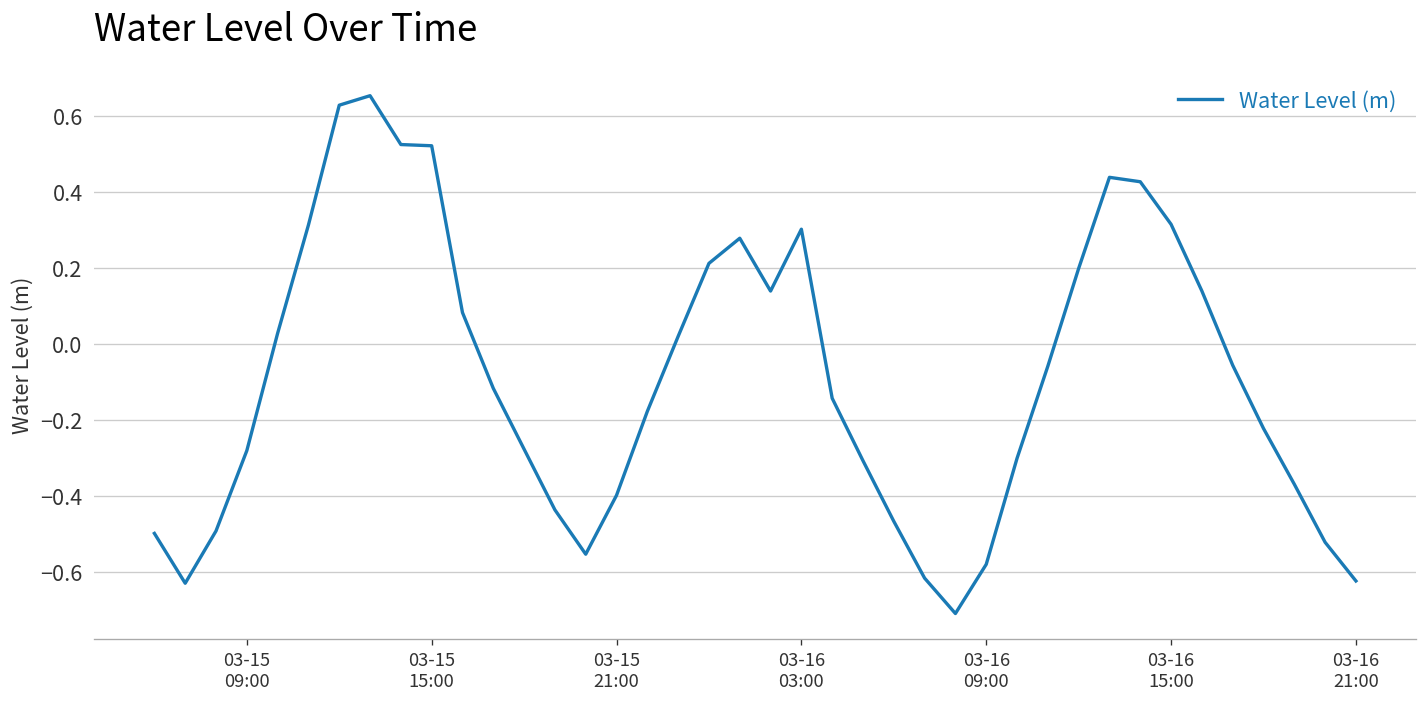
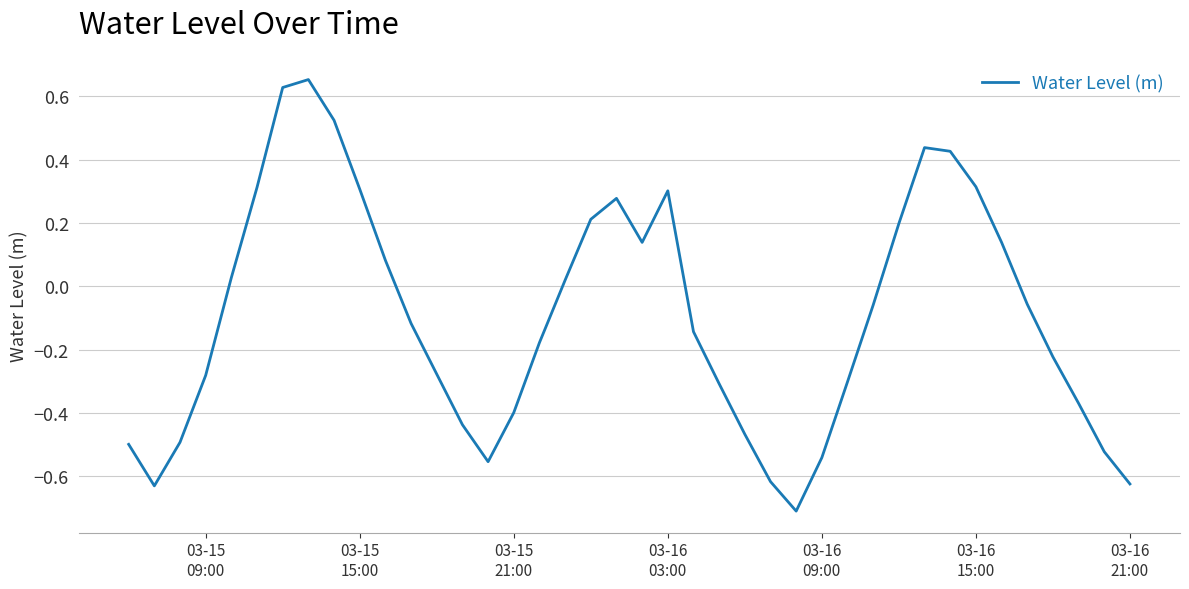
03-15 15:00: 0.52 -> 0.31
03-16 09:00: -0.58 -> -0.54
